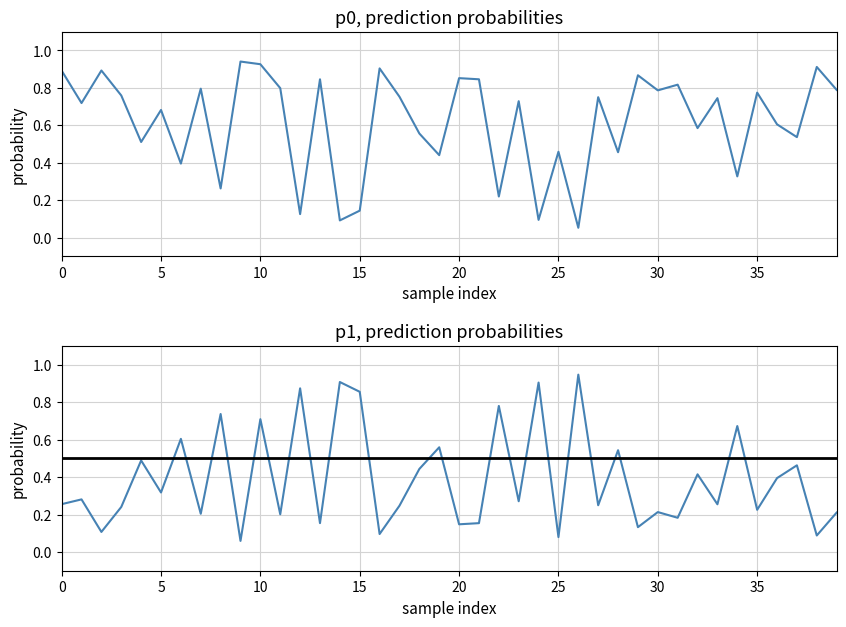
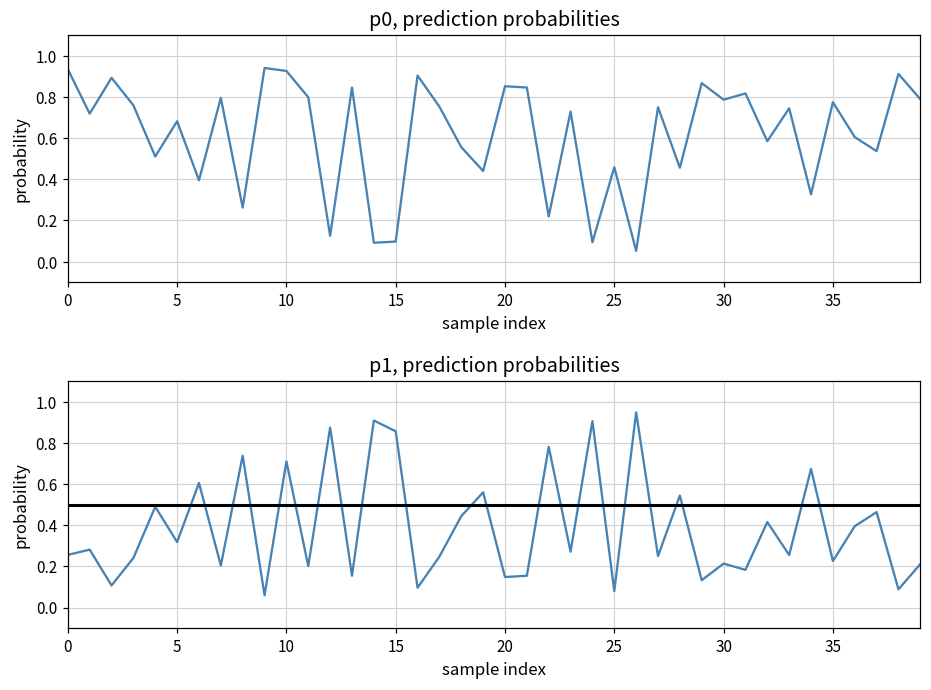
p0, prediction probabilities, 0: 0.89 -> 0.93
p0, prediction probabilities, 15: 0.14 -> 0.10
